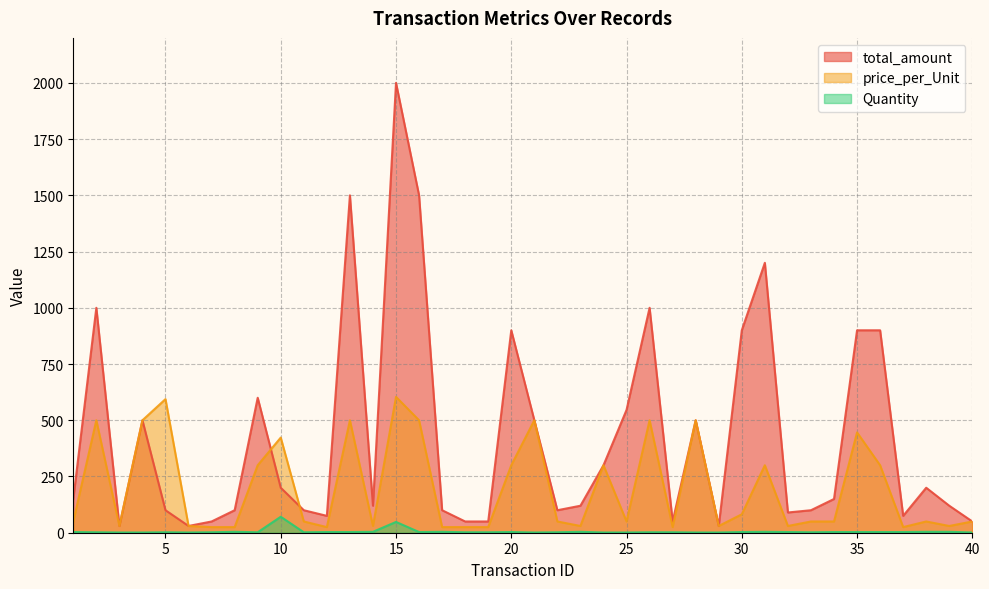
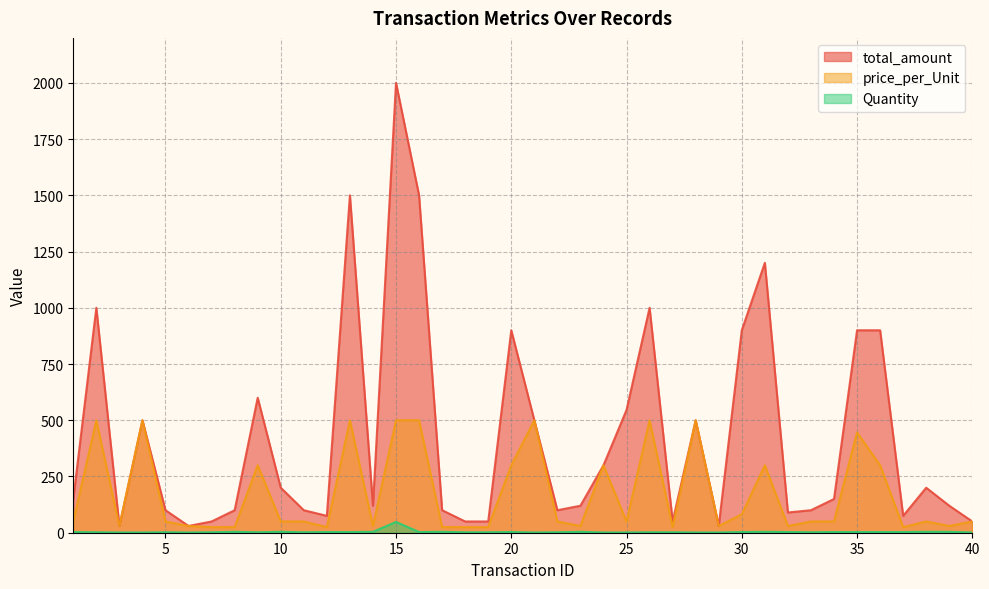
price_per_Unit, 5: 590 -> 50
price_per_Unit, 10: 420 -> 50
Quantity, 10: 70 -> 0
price_per_Unit, 15: 600 -> 500
